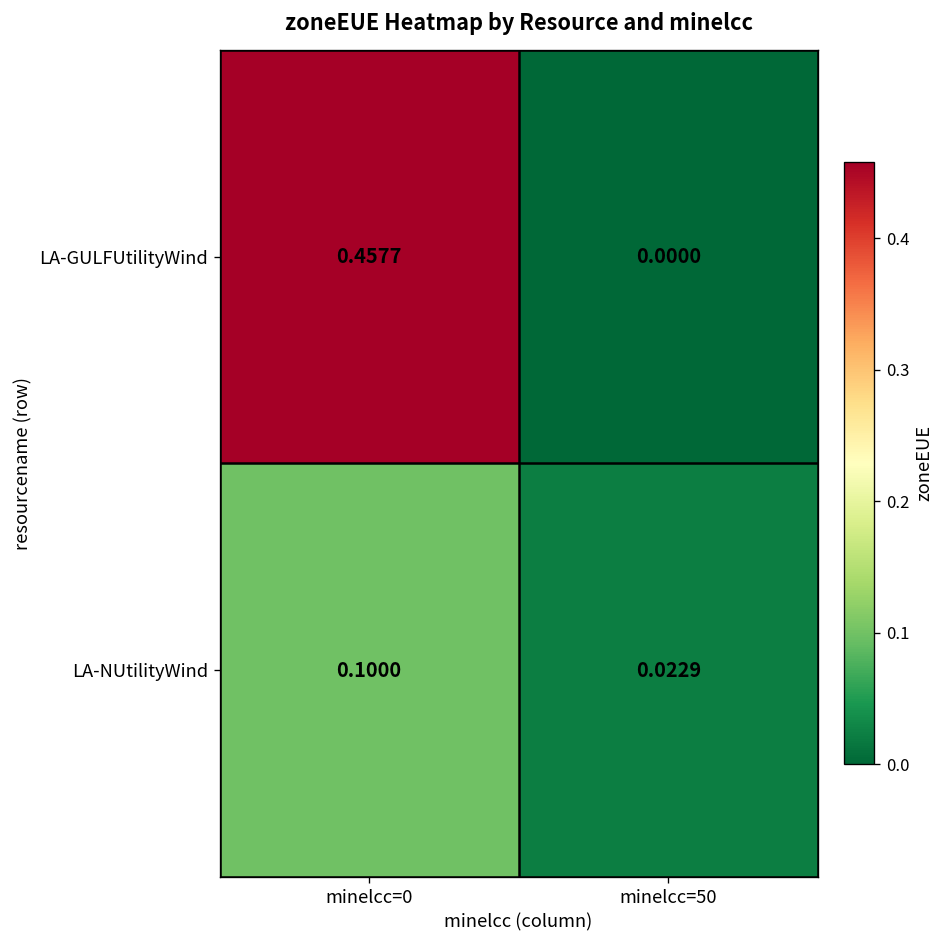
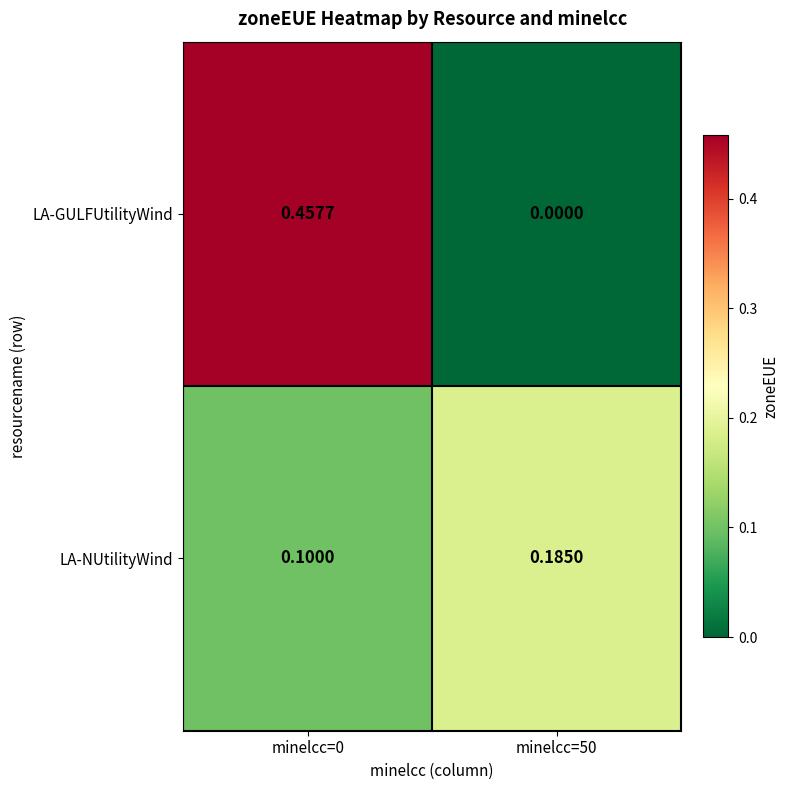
LA-NUtilityWind, minelcc=50: 0.0229 -> 0.1850
